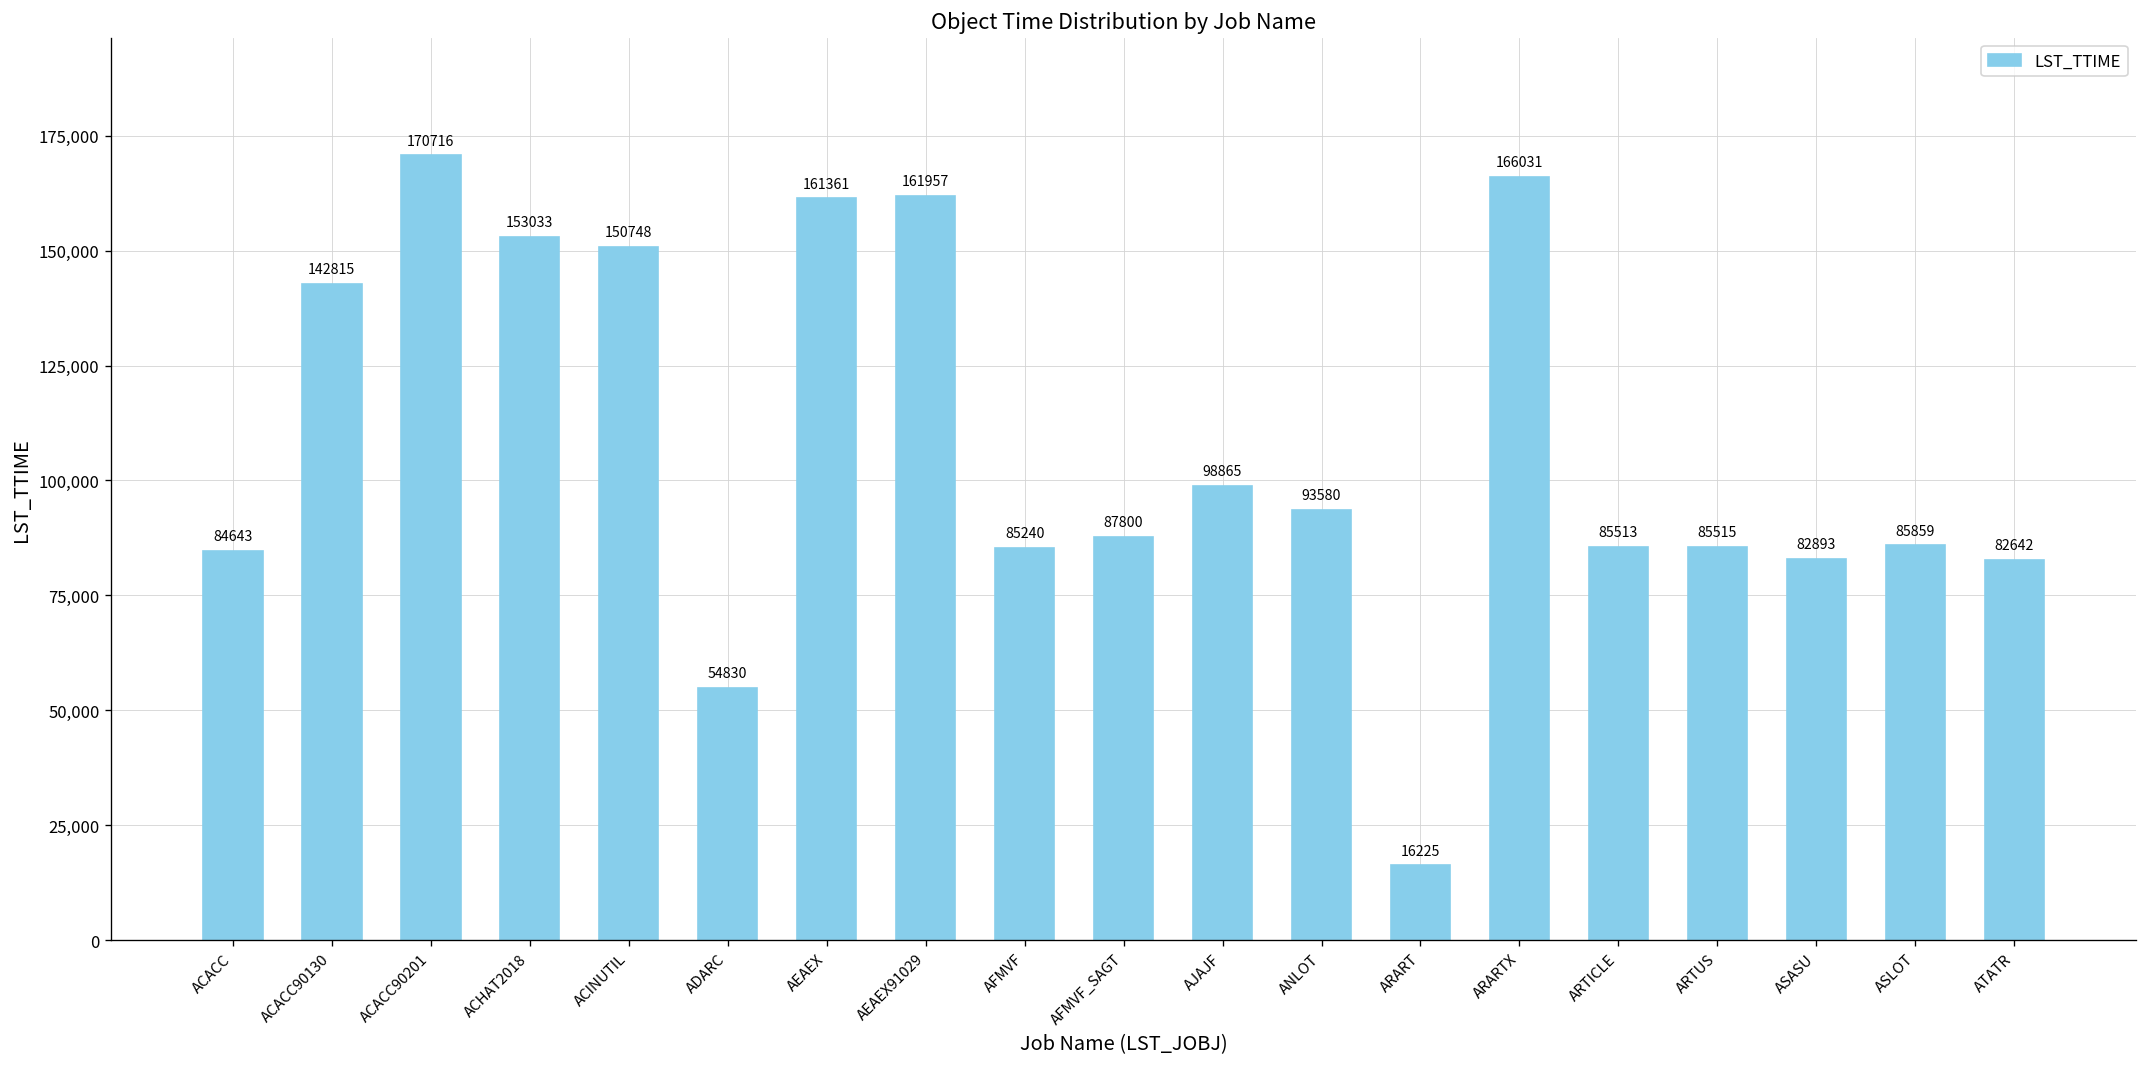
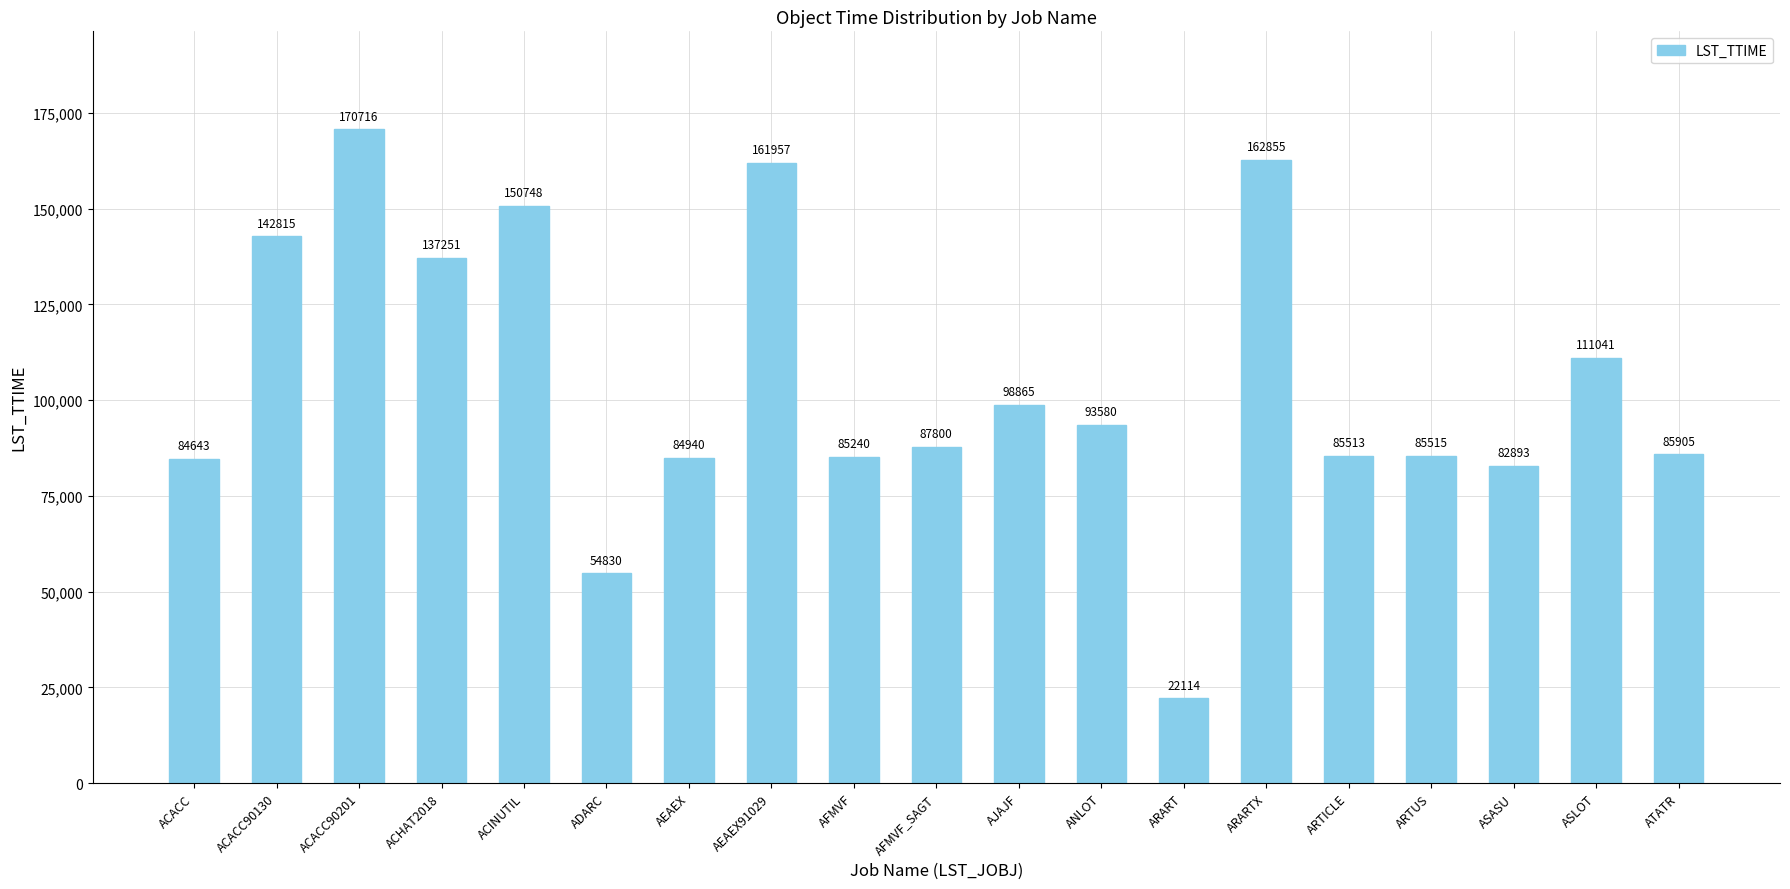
ACHAT2018: 153033 -> 137251
AEAEX: 161361 -> 84940
ARART: 16225 -> 22114
ARARTX: 166031 -> 162855
ASLOT: 85859 -> 111041
ATATR: 82642 -> 85905
